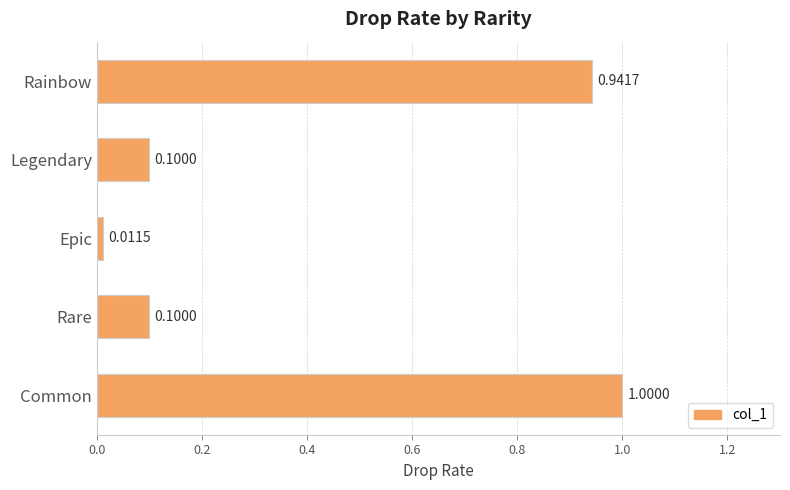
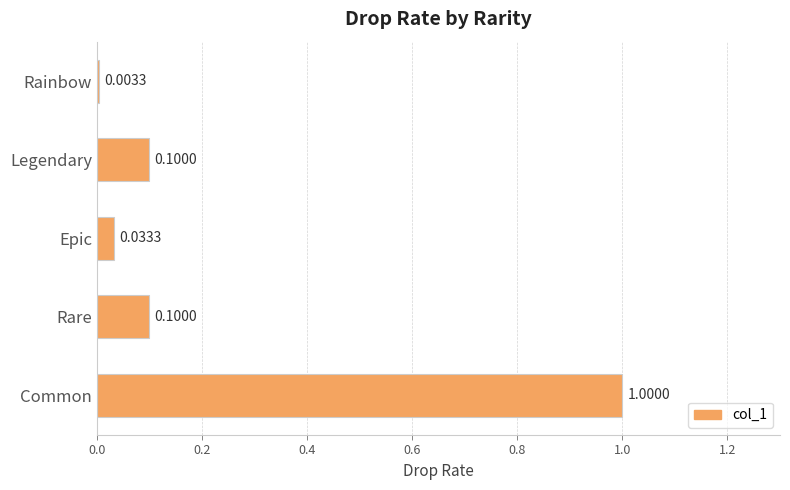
Rainbow: 0.9417 -> 0.0033
Epic: 0.0115 -> 0.0333
